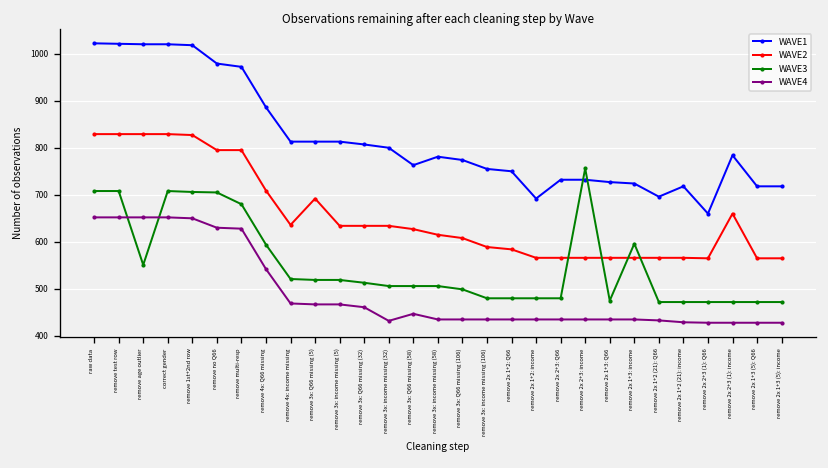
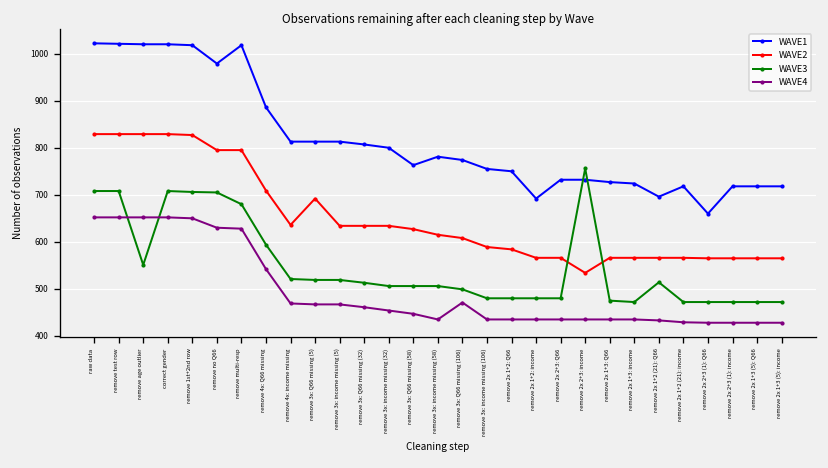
WAVE1, remove multi-resp: 970 -> 1020
WAVE4, remove 3x: income missing (32): 430 -> 450
WAVE4, remove 3x: Q66 missing (106): 440 -> 470
WAVE2, remove 2x 2+3: income: 570 -> 530
WAVE3, remove 2x 1+3: income: 600 -> 470
WAVE3, remove 2x 1+2 (21): Q66: 470 -> 510
WAVE1, remove 2x 2+3 (1): income: 780 -> 720
WAVE2, remove 2x 2+3 (1): income: 660 -> 570
